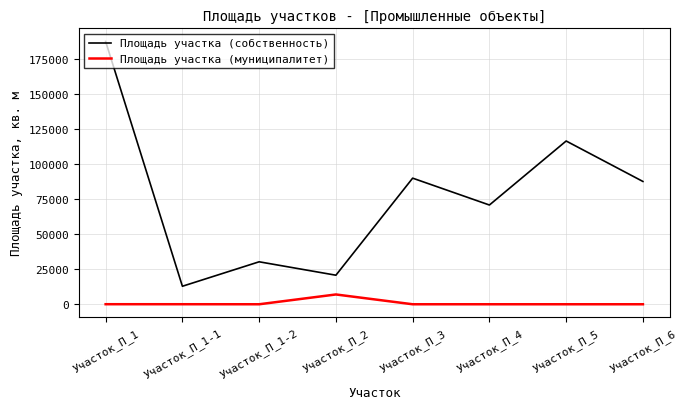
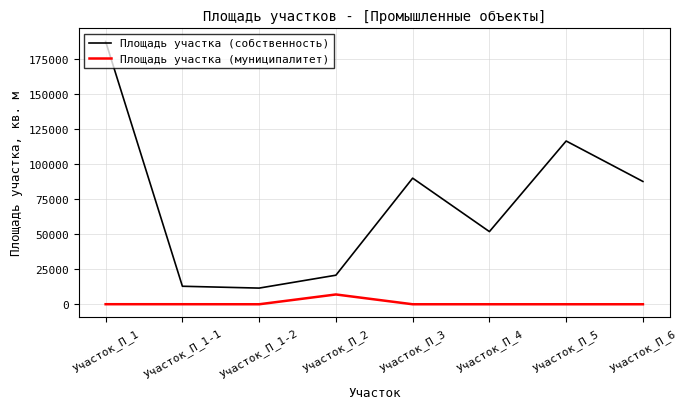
Площадь участка (собственность), Участок_П_1-2: 30000 -> 12000
Площадь участка (собственность), Участок_П_4: 71000 -> 52000
